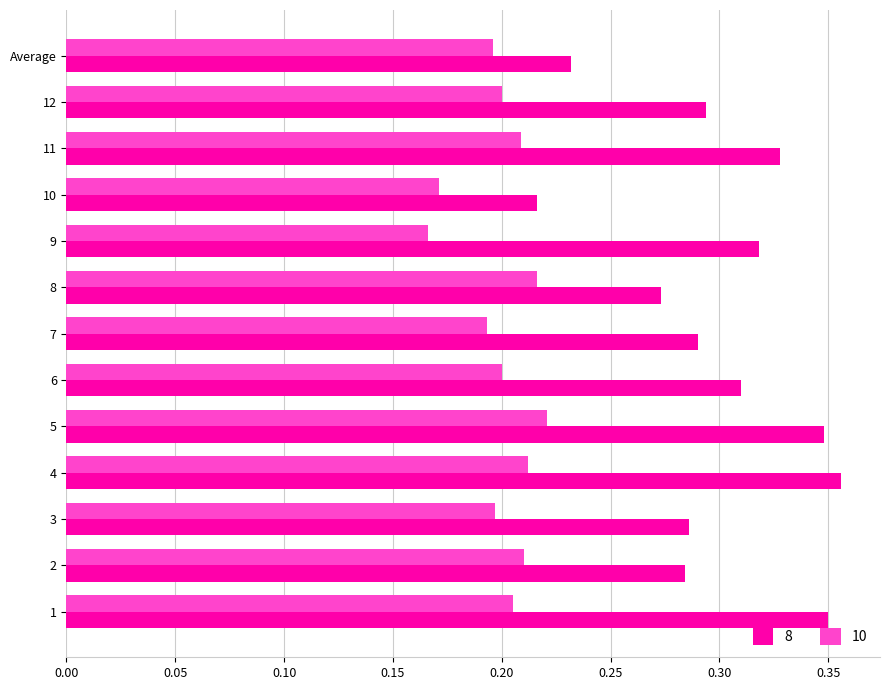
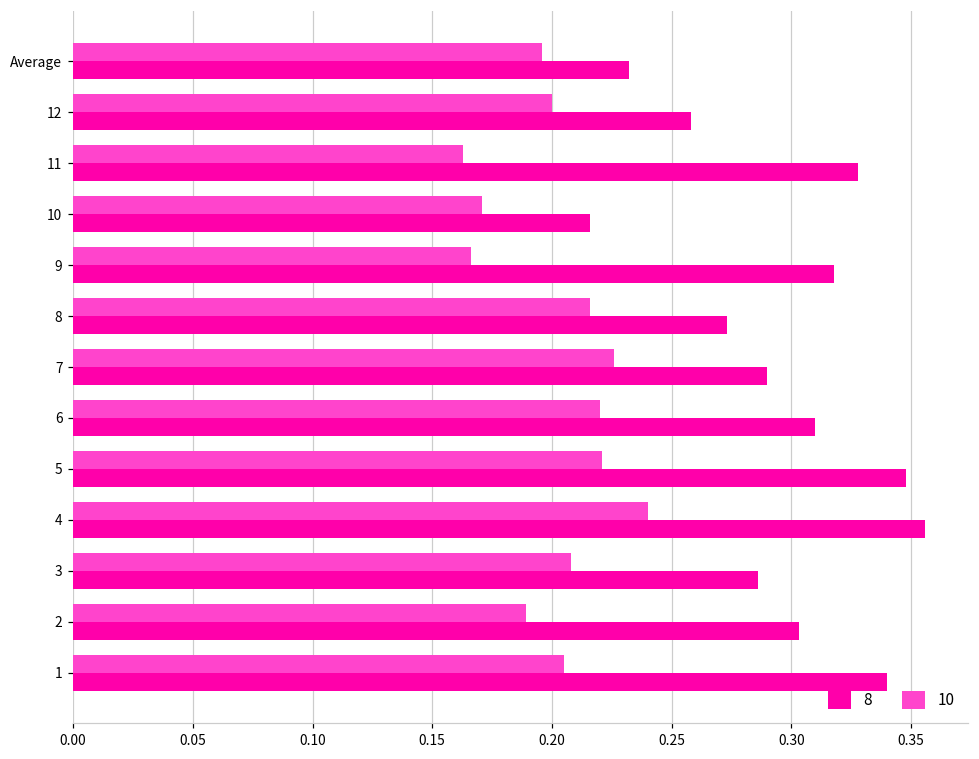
8, 12: 0.294 -> 0.258
10, 11: 0.209 -> 0.163
10, 7: 0.193 -> 0.226
10, 6: 0.20 -> 0.22
10, 4: 0.212 -> 0.240
10, 3: 0.197 -> 0.208
10, 2: 0.210 -> 0.189
8, 2: 0.284 -> 0.303
8, 1: 0.35 -> 0.34
